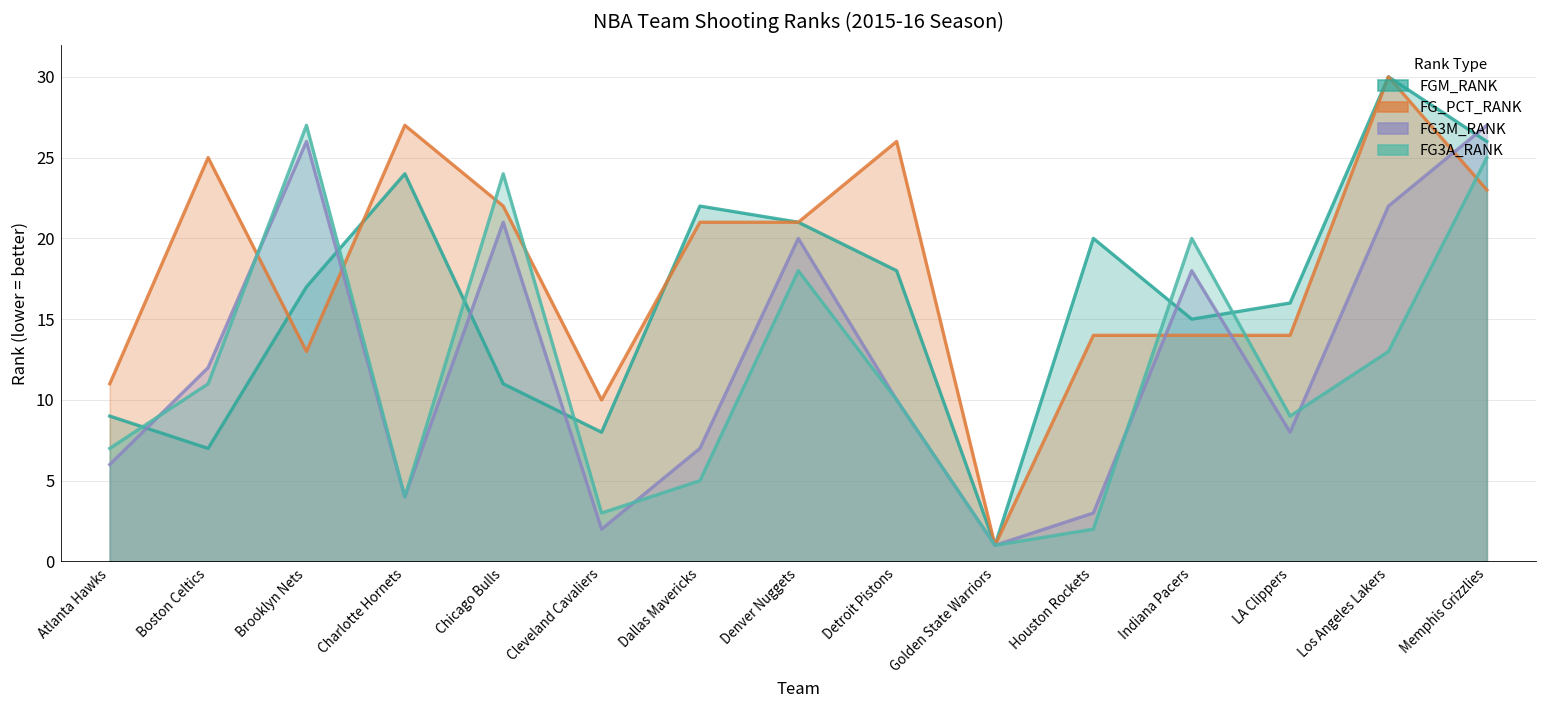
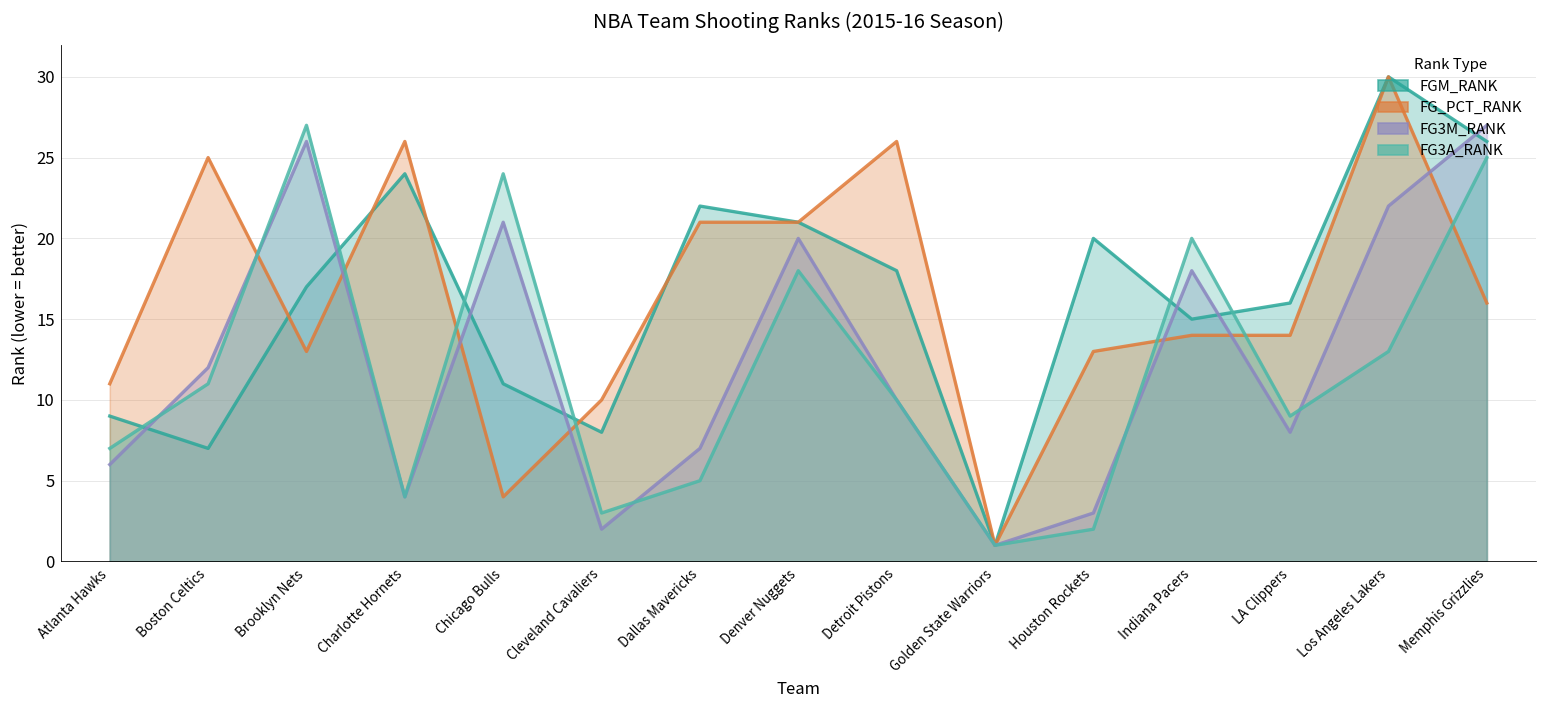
FG_PCT_RANK, Charlotte Hornets: 27 -> 26
FG_PCT_RANK, Chicago Bulls: 22 -> 4
FG_PCT_RANK, Houston Rockets: 14 -> 13
FG_PCT_RANK, Memphis Grizzlies: 23 -> 16
